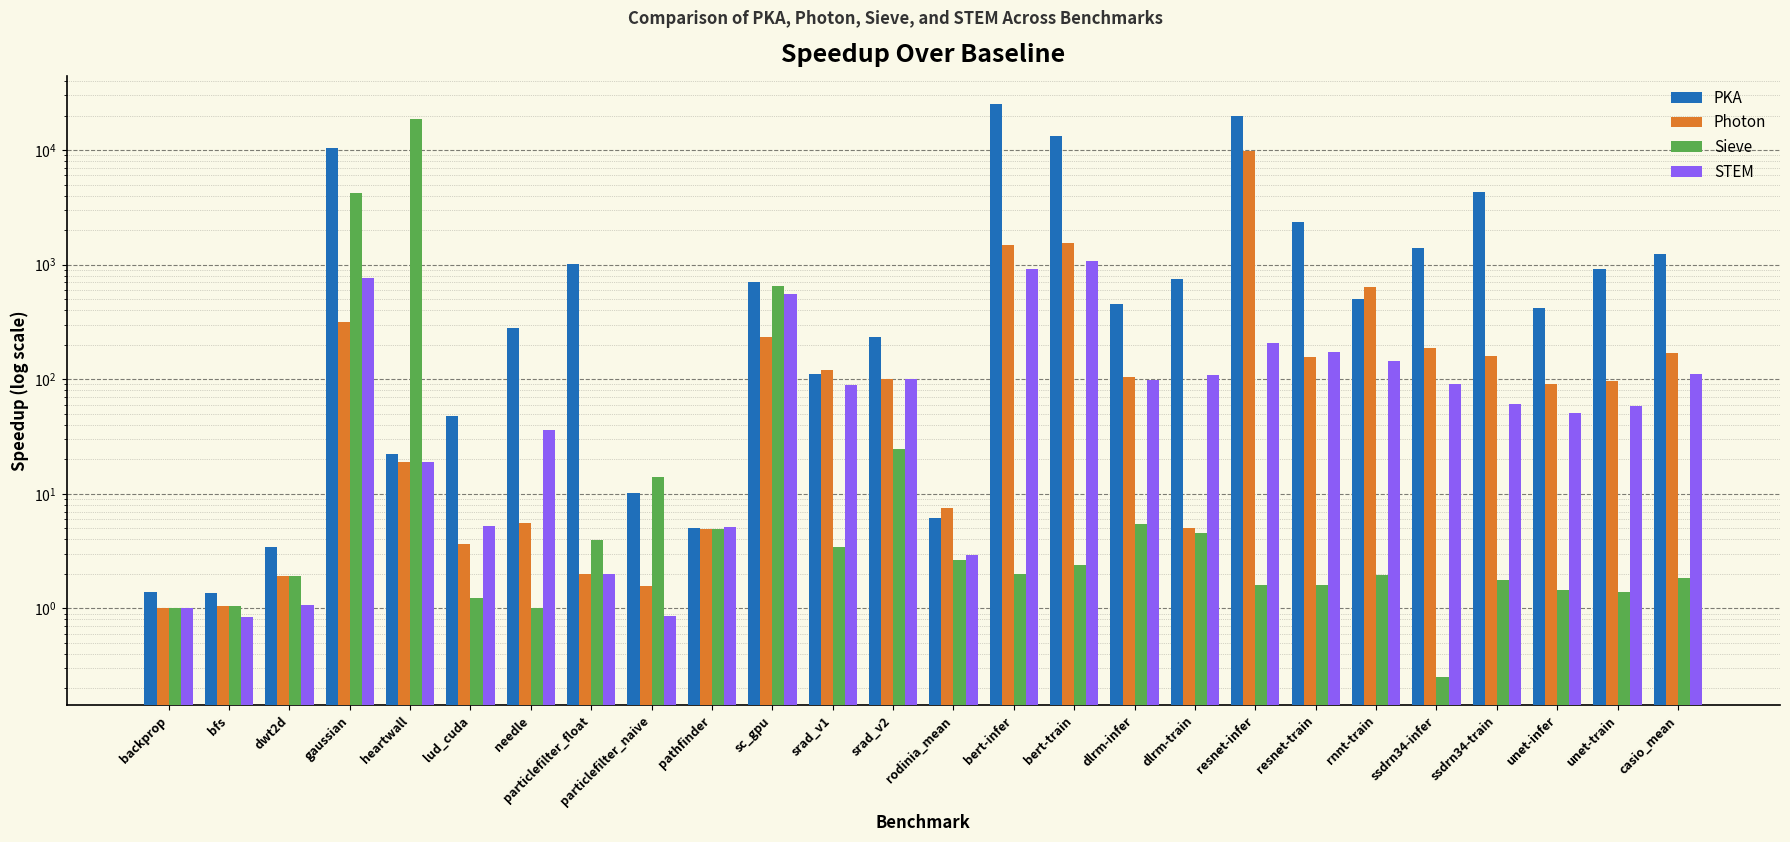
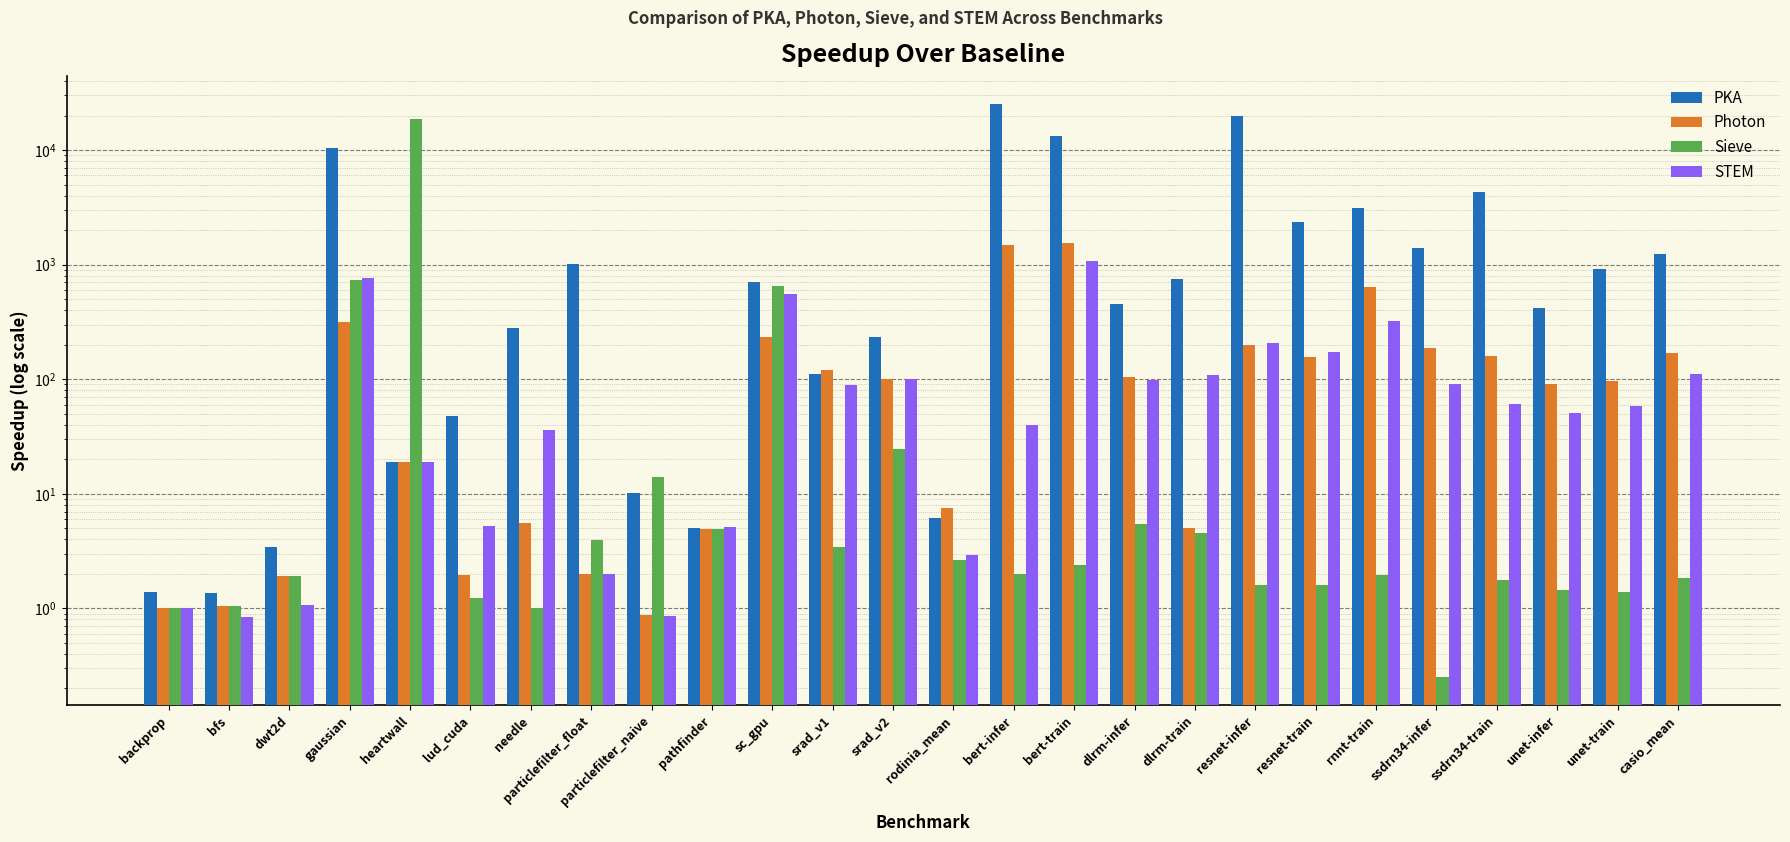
Sieve, gaussian: 4200 -> 700
PKA, heartwall: 22 -> 19
Photon, lud_cuda: 3.6 -> 2.0
Photon, particlefilter_naive: 1.6 -> 0.9
STEM, bert-infer: 900 -> 40
Photon, resnet-infer: 10000 -> 200
PKA, rnnt-train: 500 -> 3100
STEM, rnnt-train: 140 -> 320
